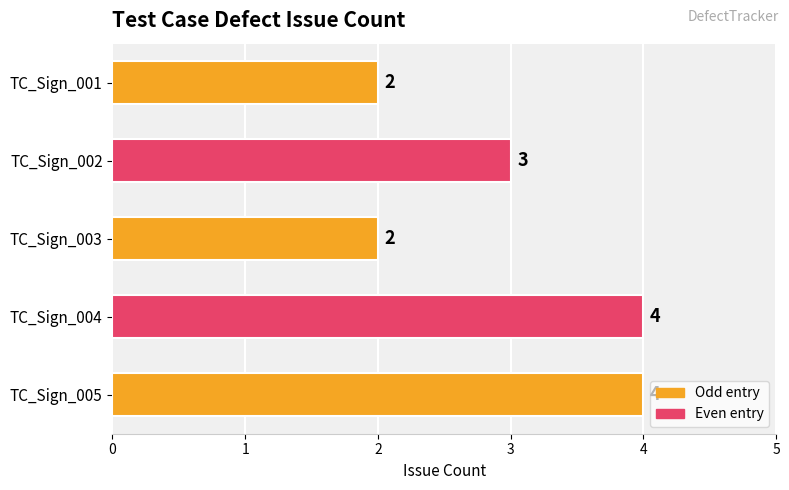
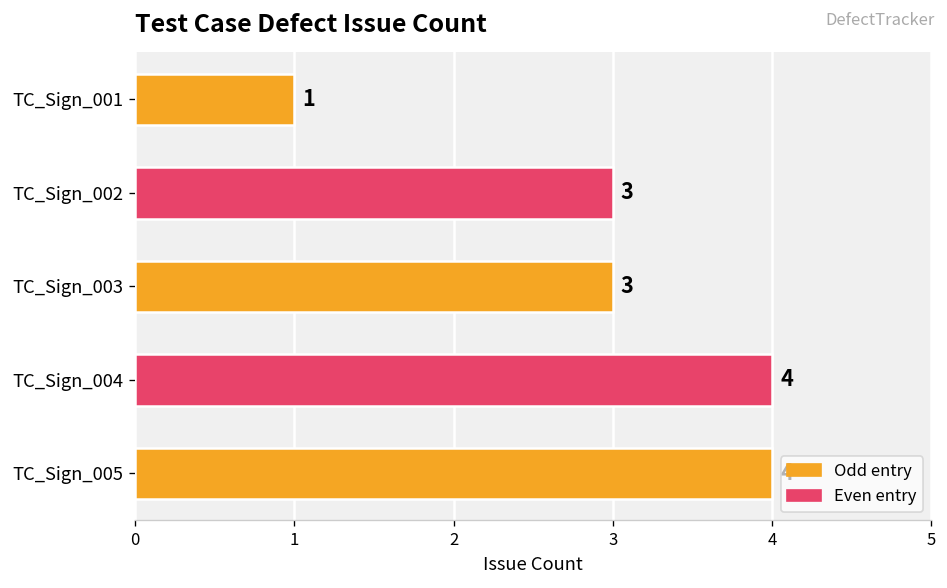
TC_Sign_001: 2 -> 1
TC_Sign_003: 2 -> 3
